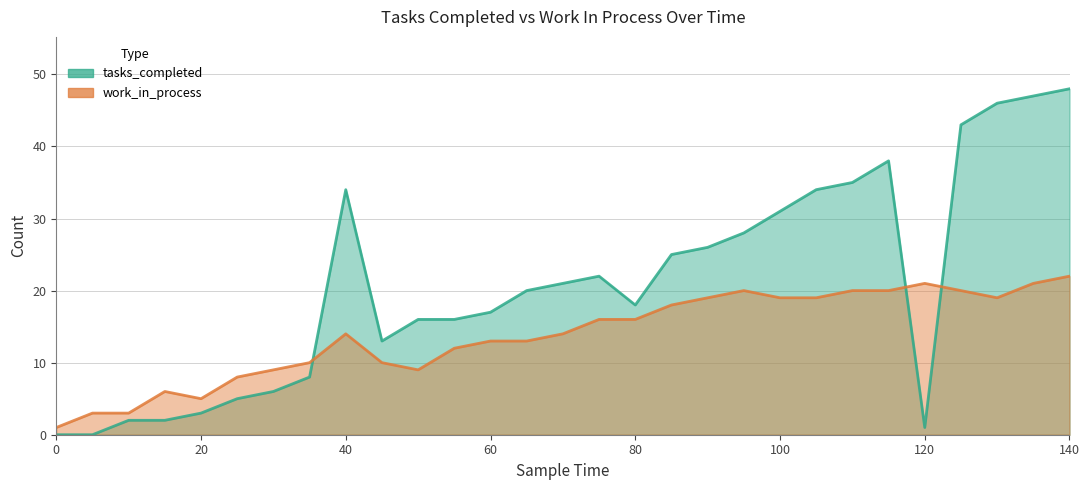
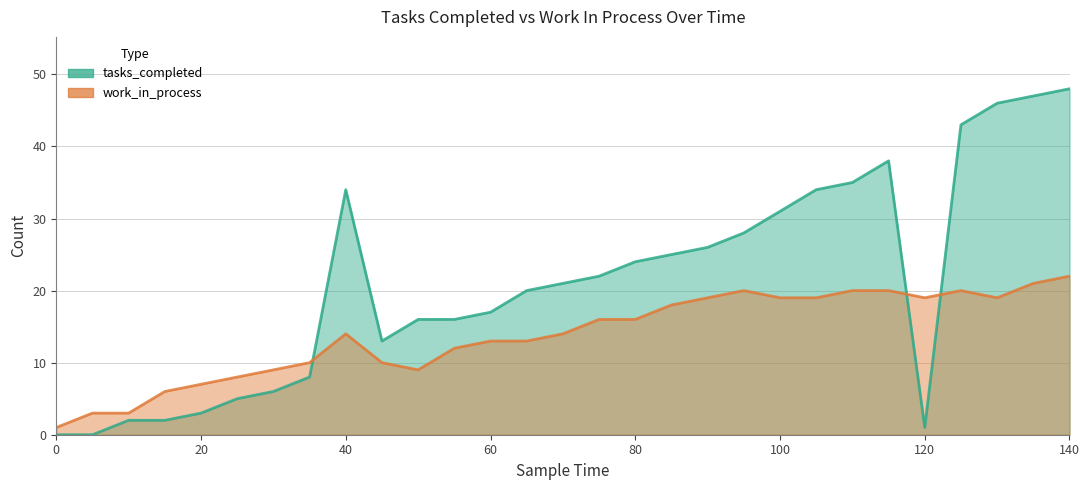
work_in_process, 20: 5 -> 7
tasks_completed, 80: 18 -> 24
work_in_process, 120: 21 -> 19
